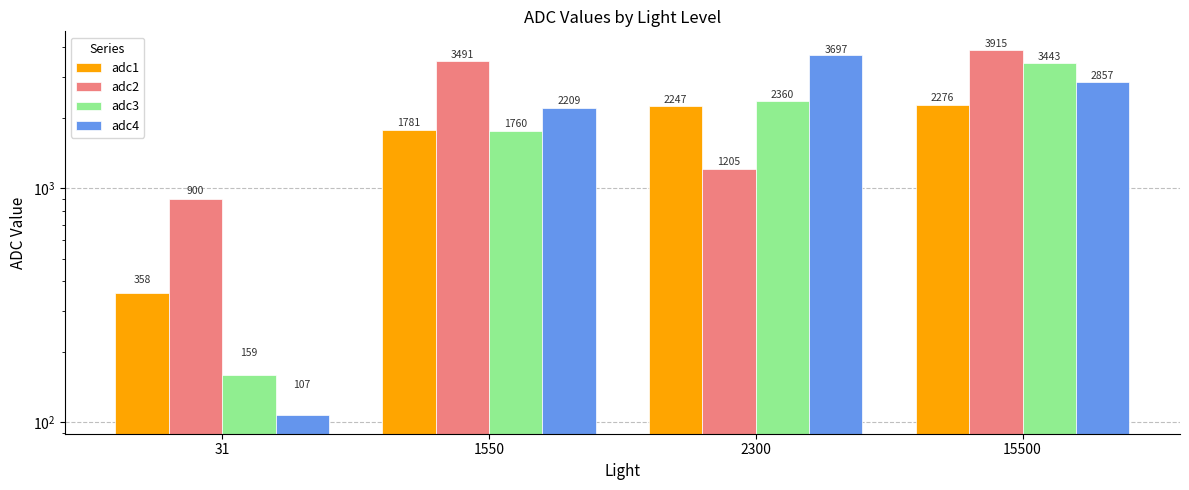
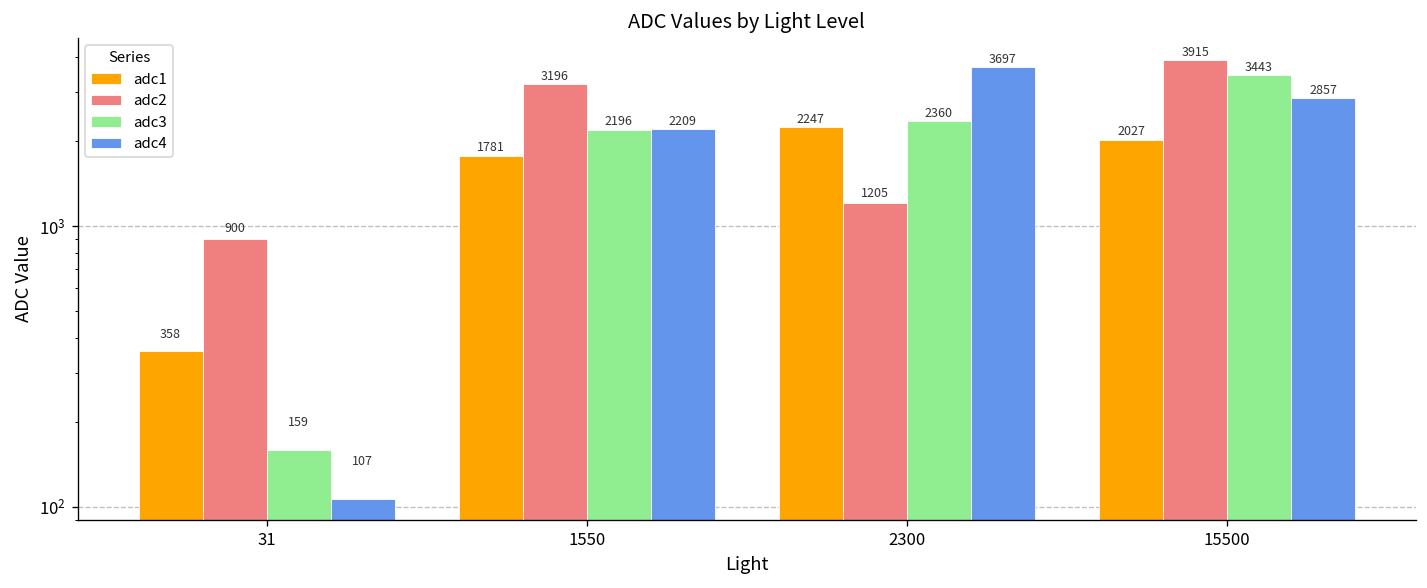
adc2, 1550: 3491 -> 3196
adc3, 1550: 1760 -> 2196
adc1, 15500: 2276 -> 2027
